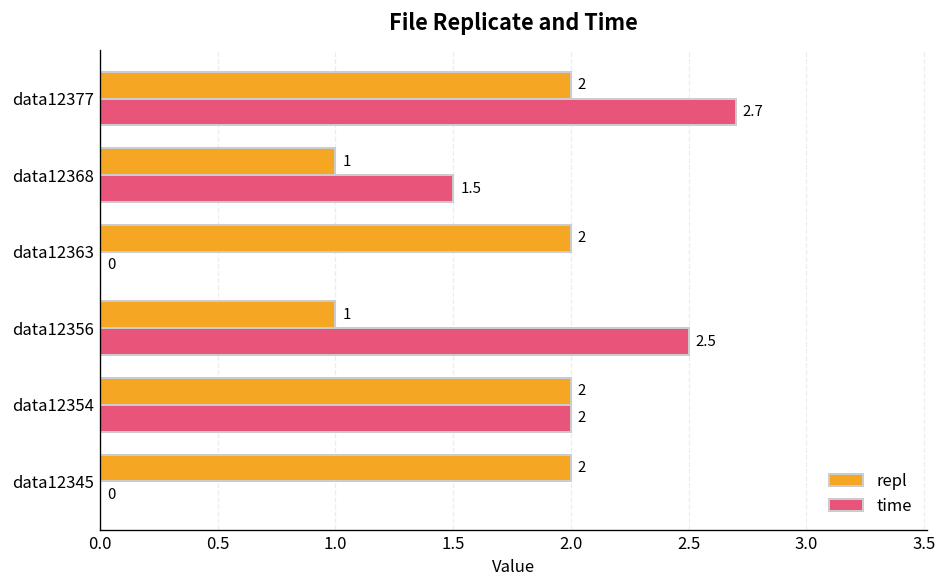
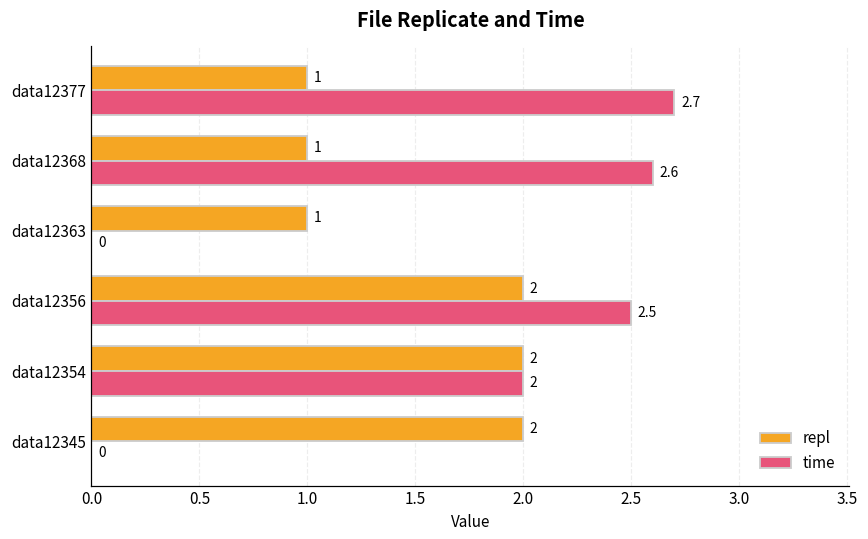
repl, data12377: 2 -> 1
time, data12368: 1.5 -> 2.6
repl, data12363: 2 -> 1
repl, data12356: 1 -> 2
